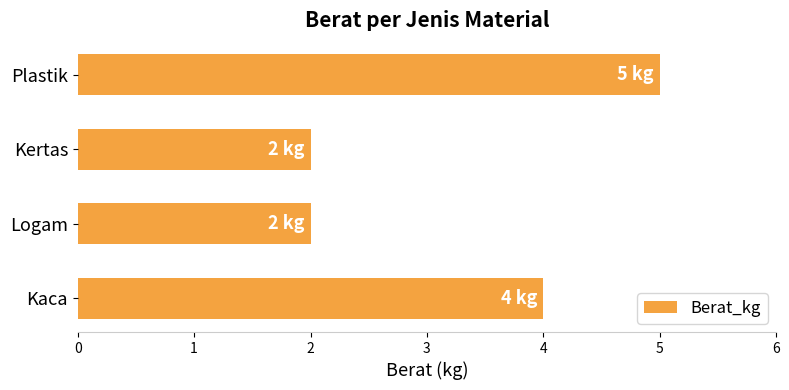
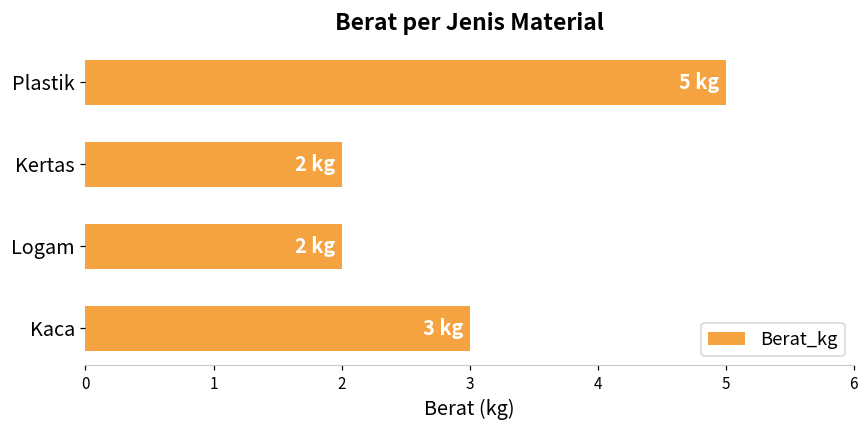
Kaca: 4 -> 3
